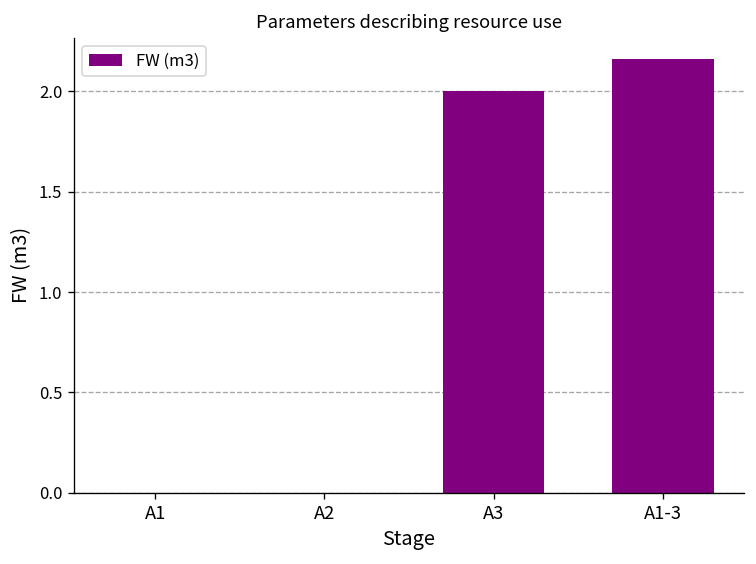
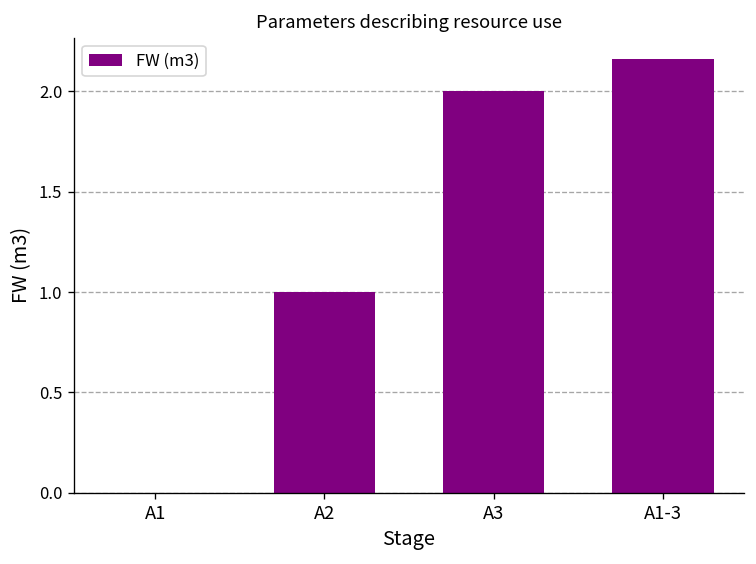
A2: 0 -> 1
